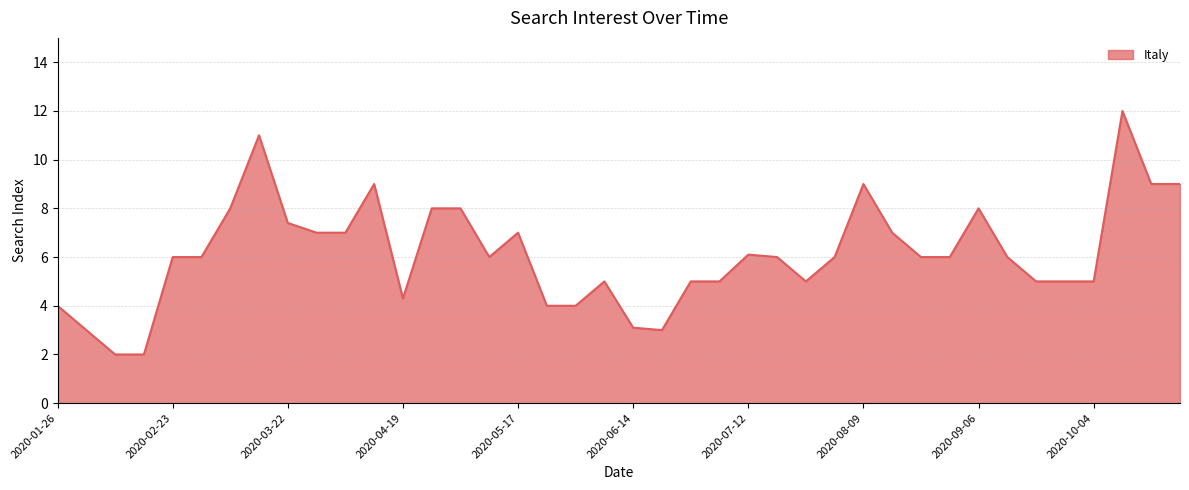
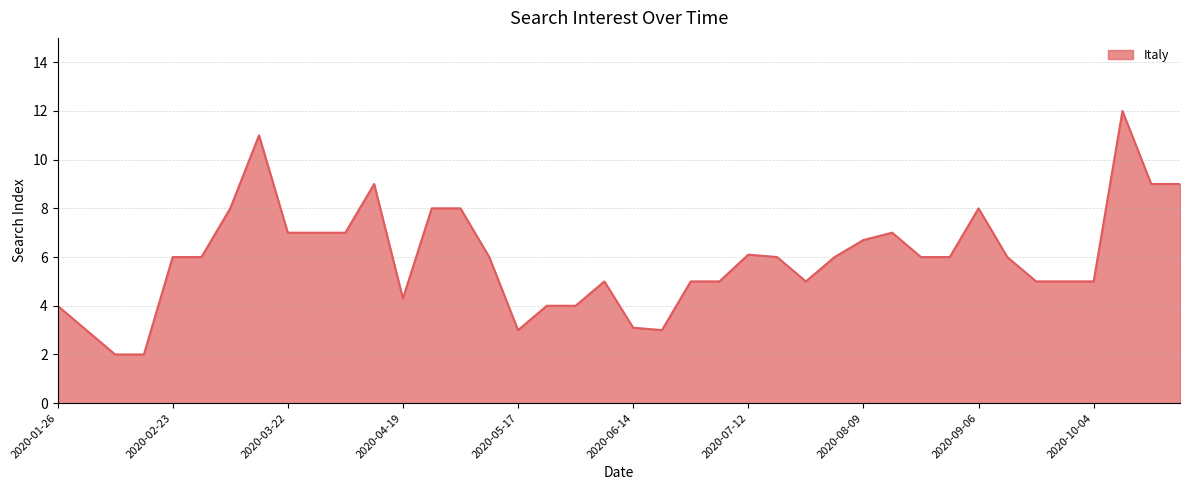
2020-03-22: 7.4 -> 7.0
2020-05-17: 7 -> 3
2020-08-09: 9.0 -> 6.7
